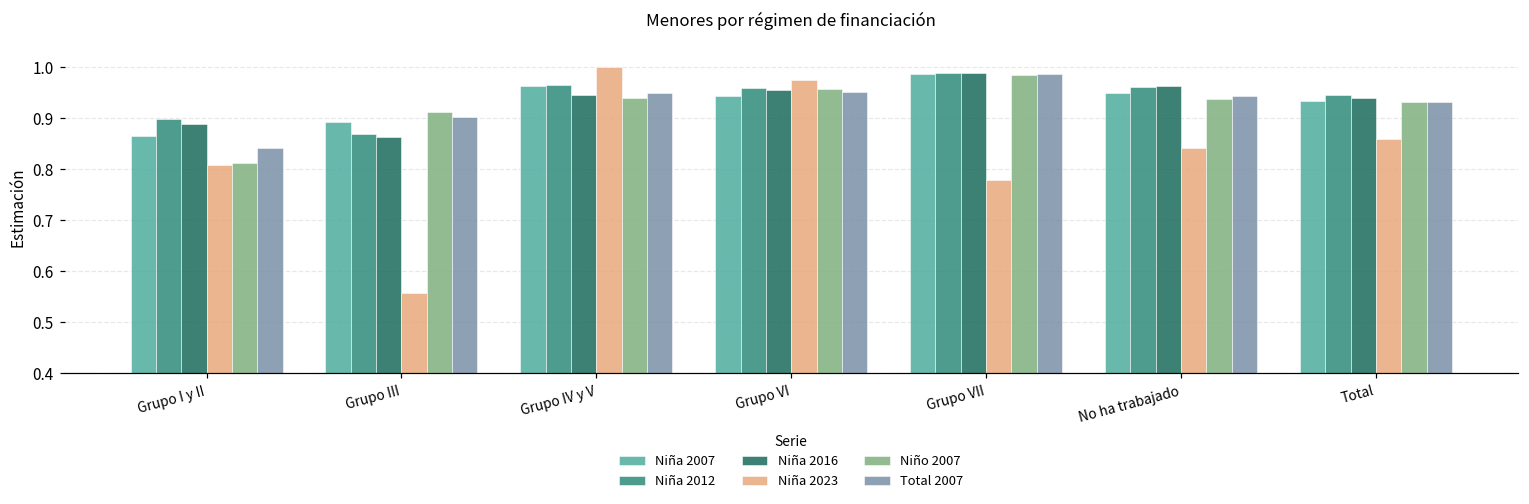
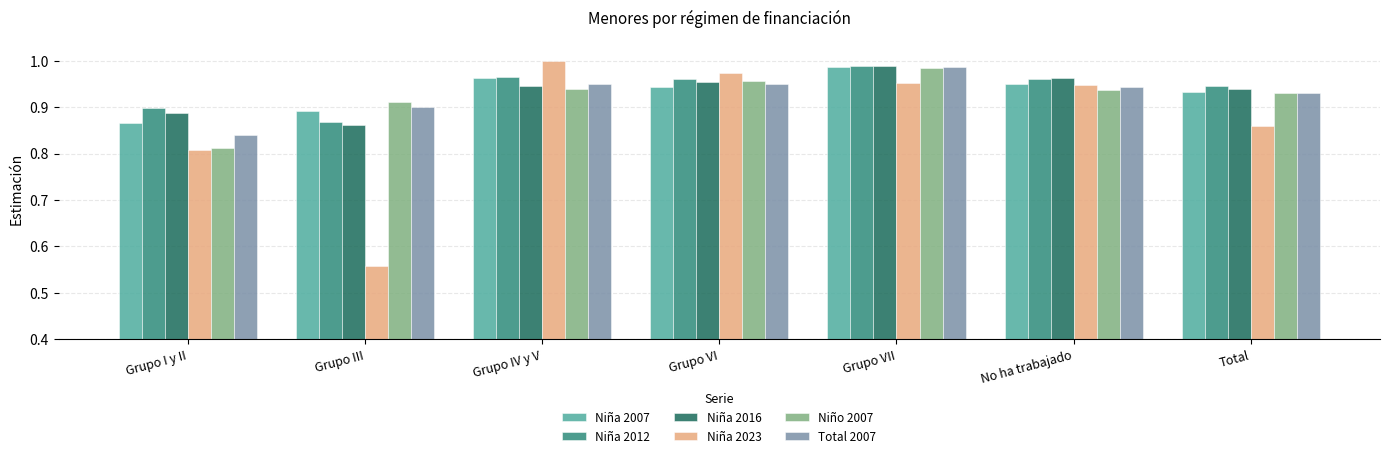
Niña 2023, Grupo VII: 0.78 -> 0.95
Niña 2023, No ha trabajado: 0.84 -> 0.95
